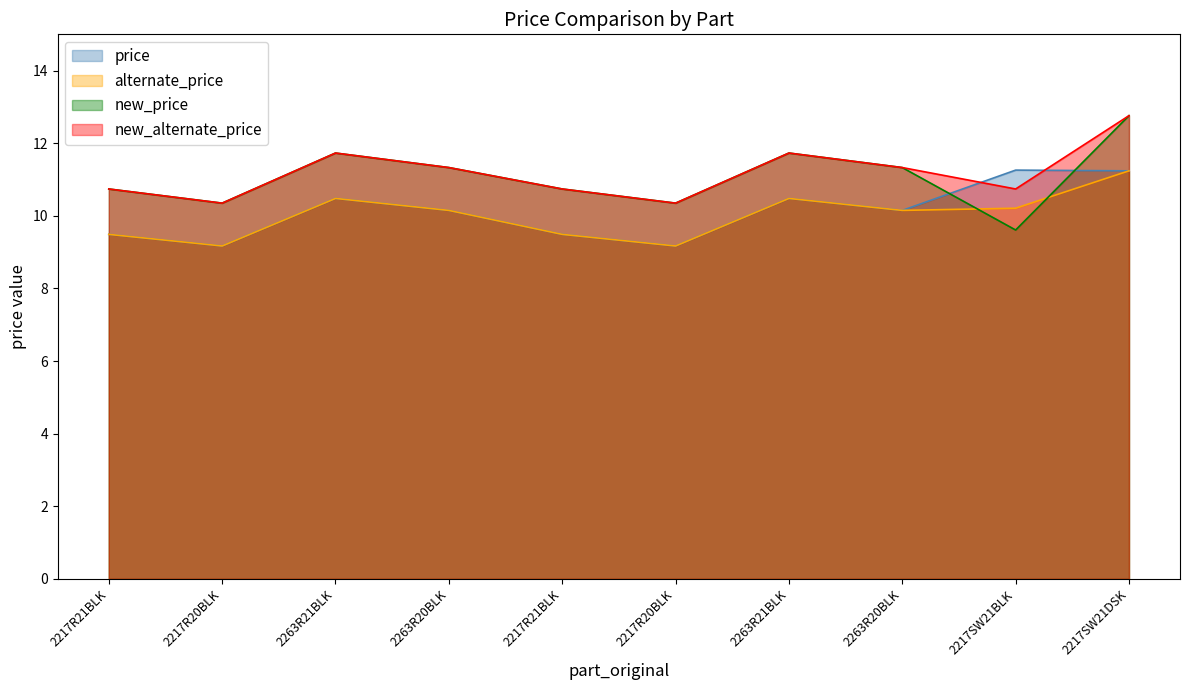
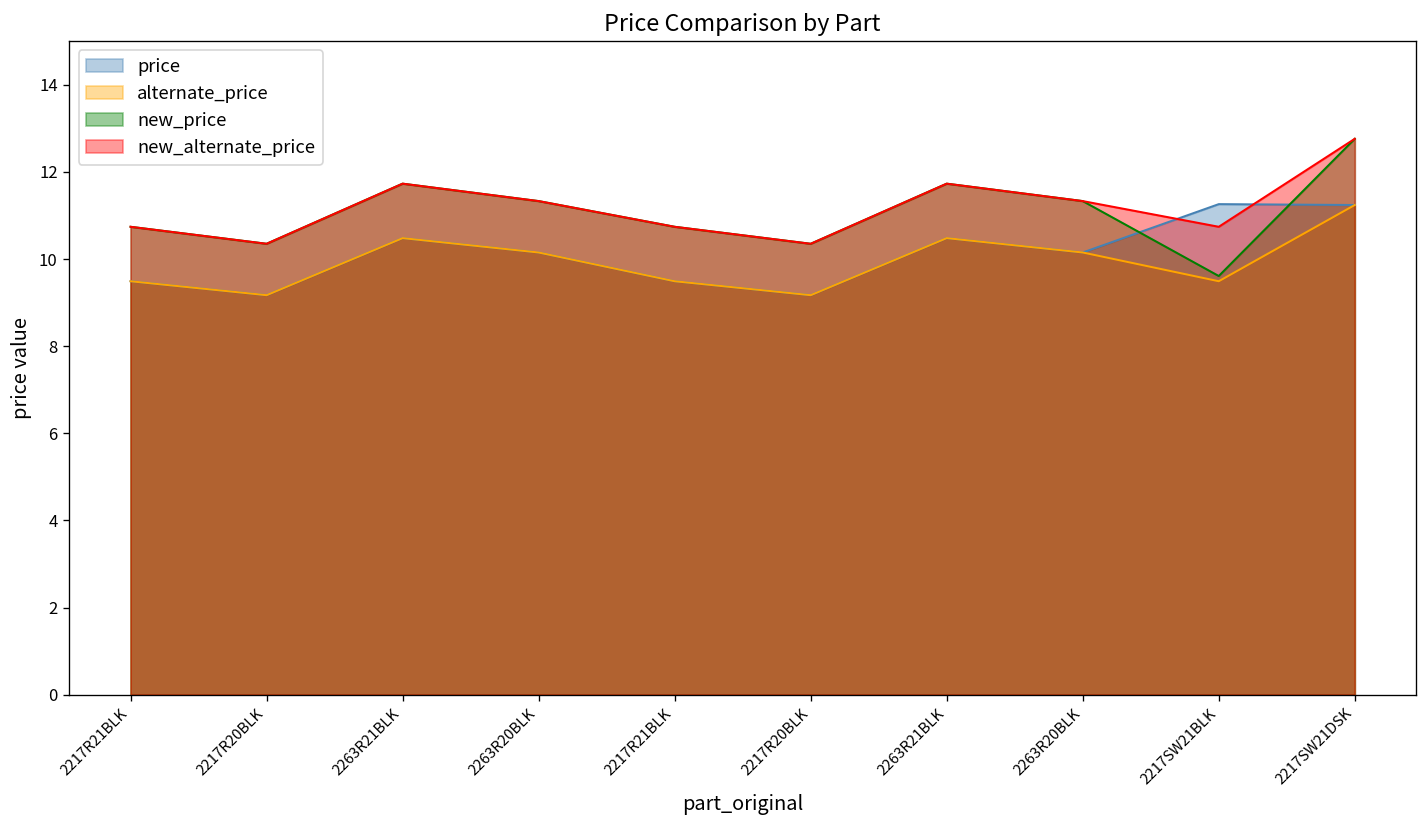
alternate_price, 2217SW21BLK: 10.2 -> 9.5
